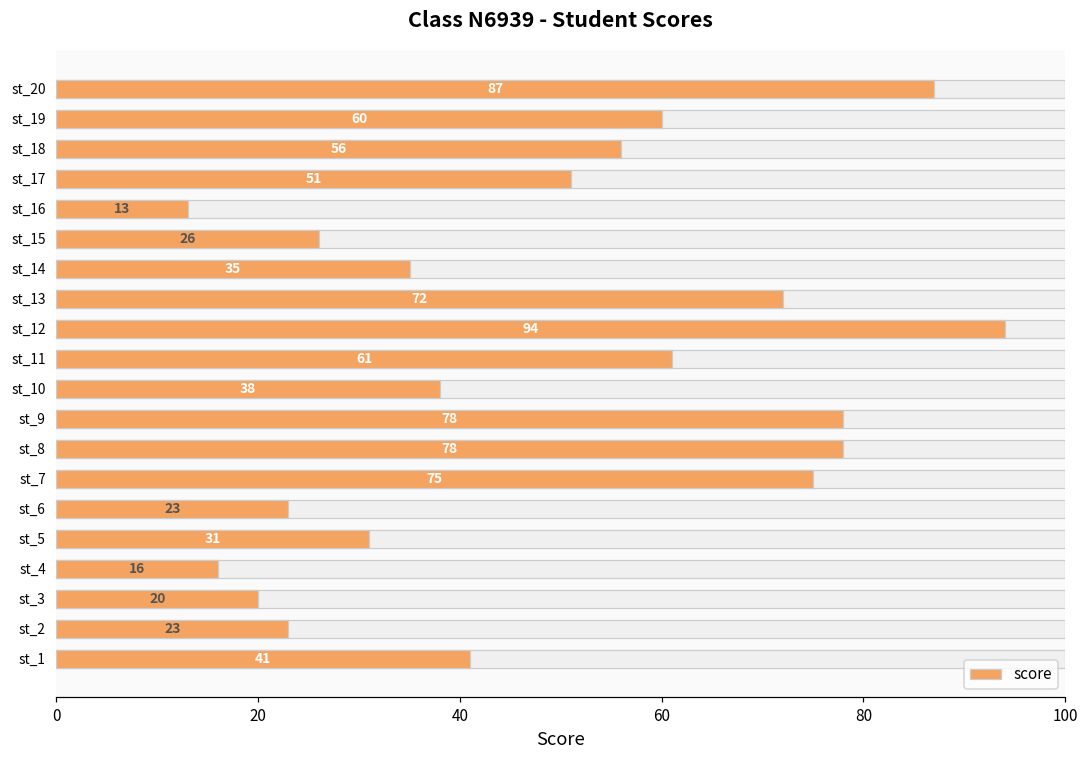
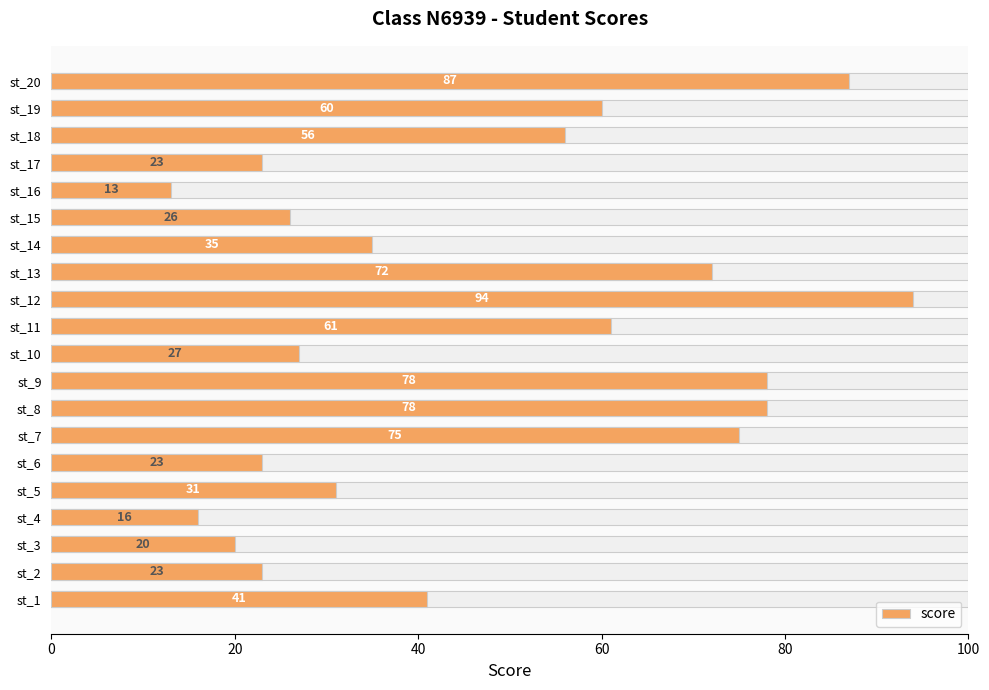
score, st_17: 51 -> 23
score, st_10: 38 -> 27
